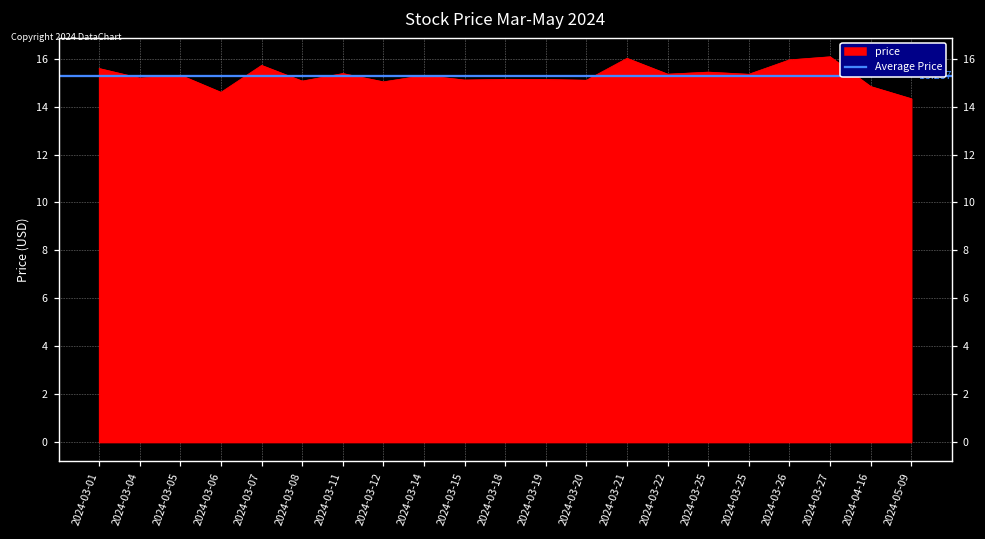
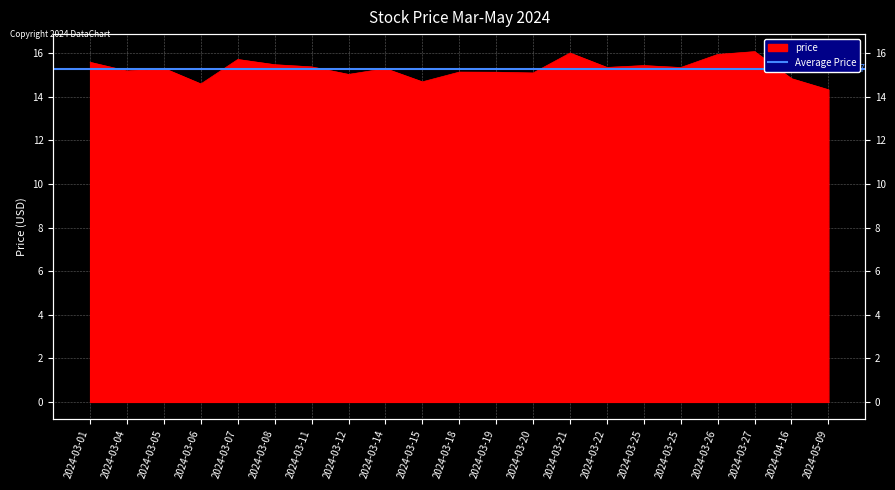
2024-03-08: 15.1 -> 15.5
2024-03-15: 15.1 -> 14.7
